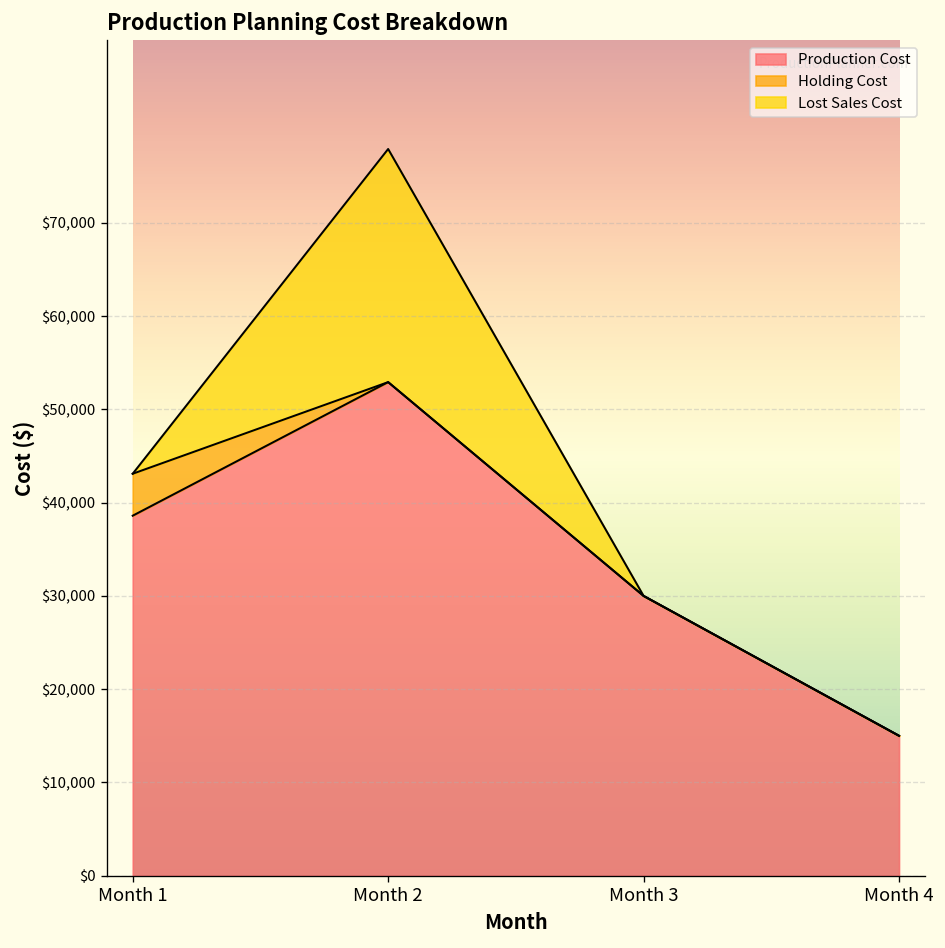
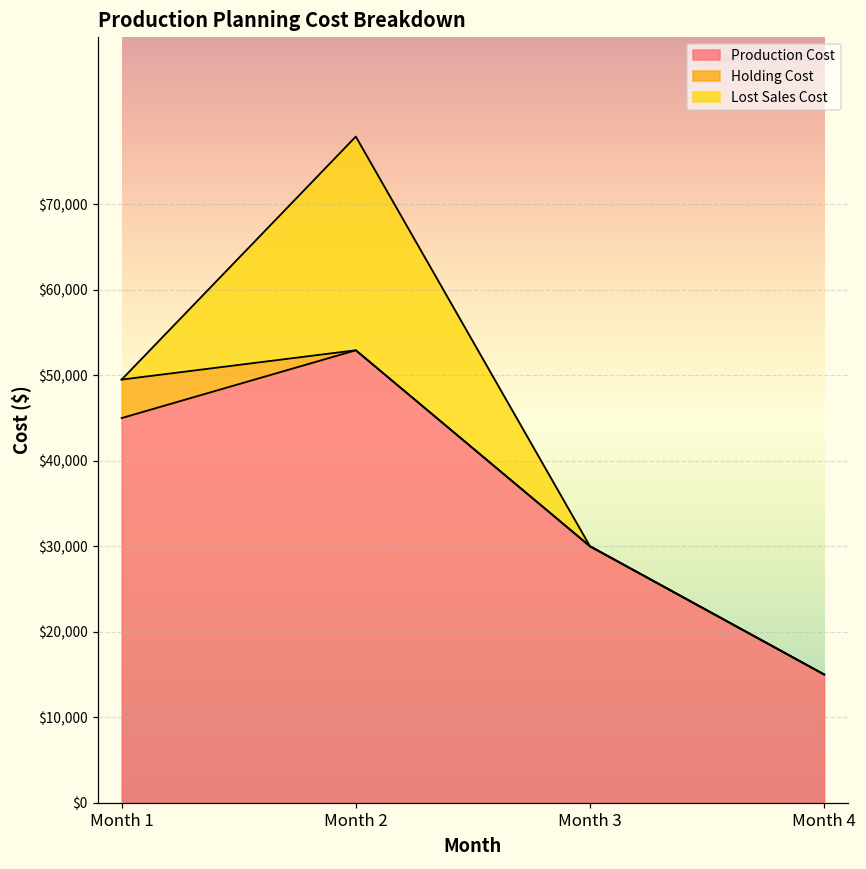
Production Cost, Month 1: $39,000 -> $45,000
